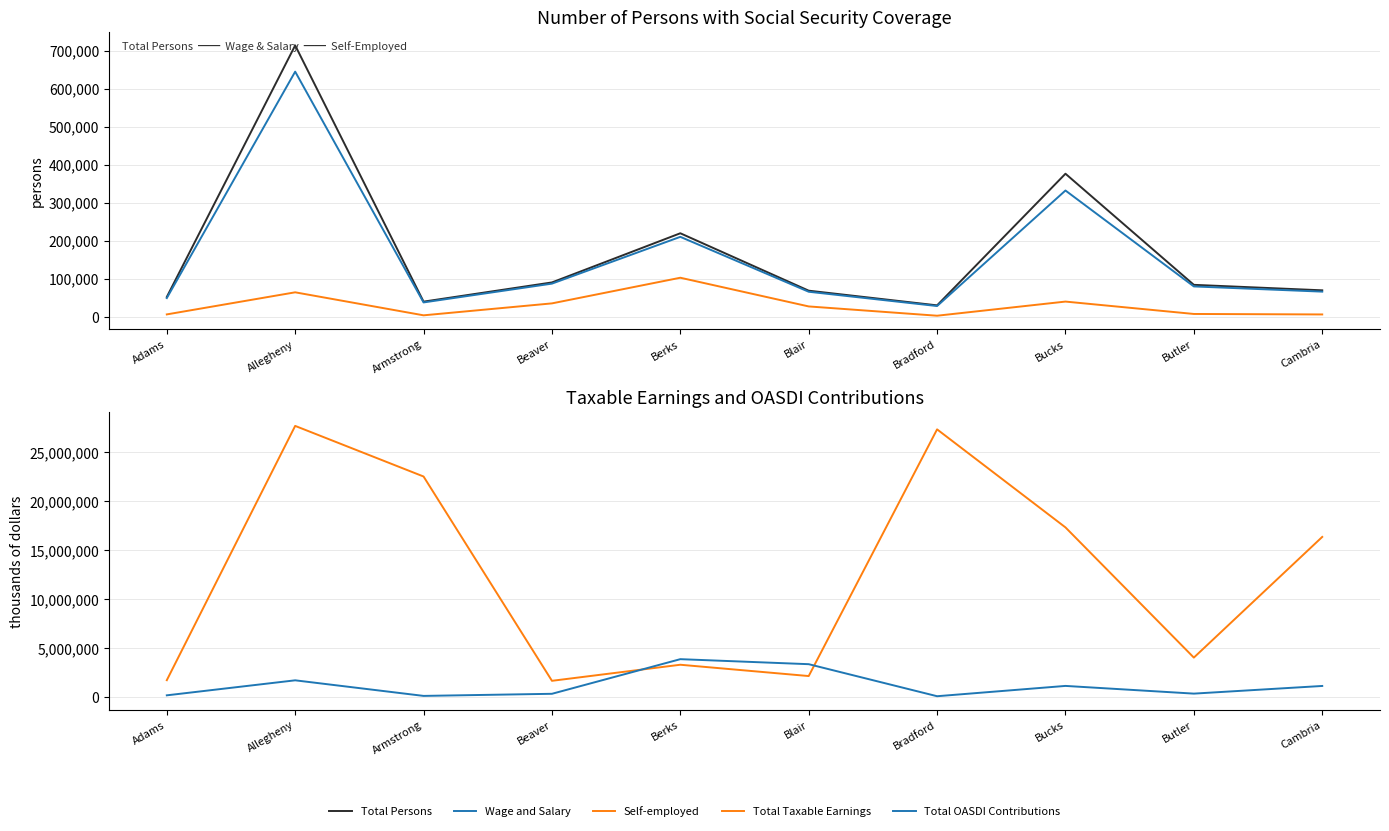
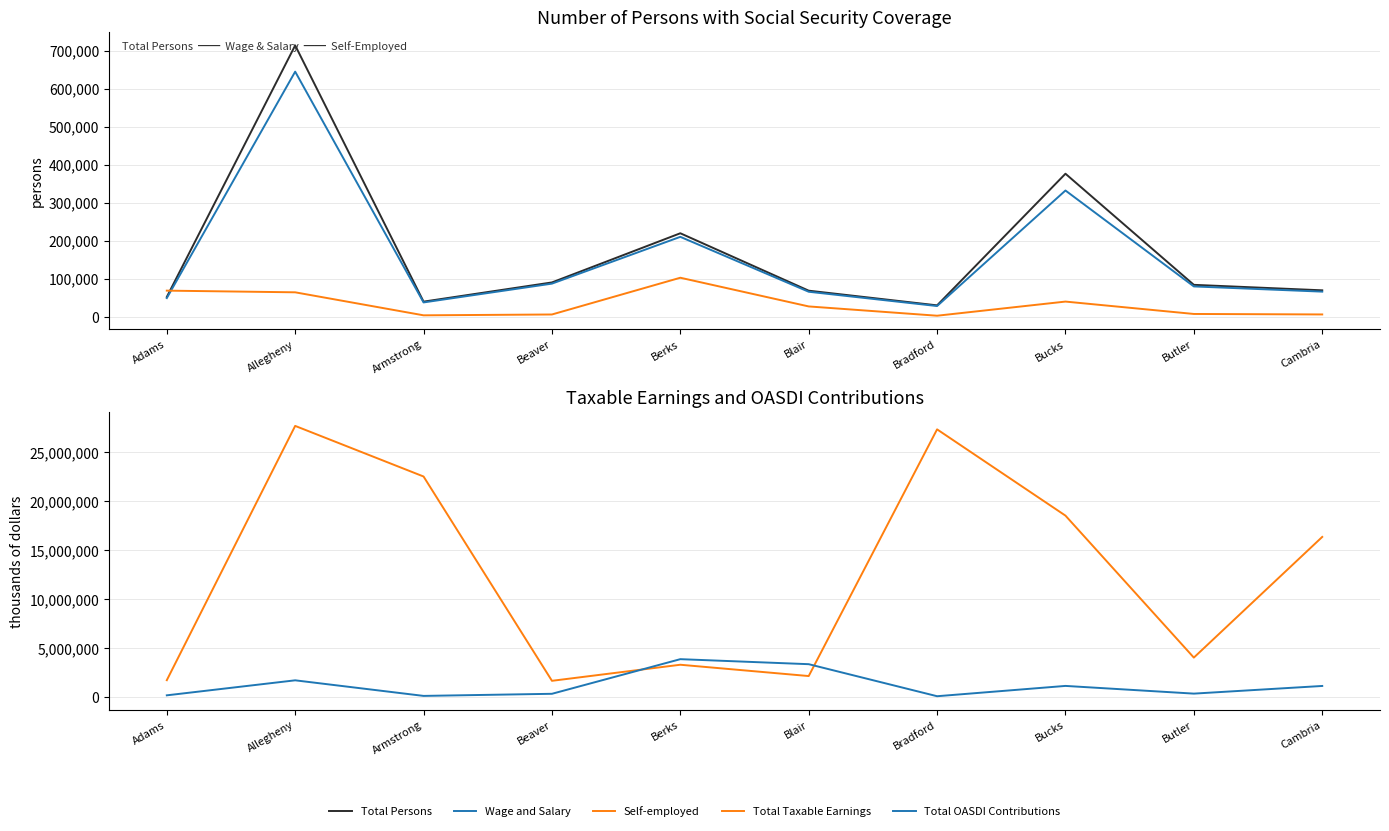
Number of Persons with Social Security Coverage, Self-employed, Adams: 10,000 -> 70,000
Number of Persons with Social Security Coverage, Self-employed, Beaver: 30,000 -> 10,000
Taxable Earnings and OASDI Contributions, Total Taxable Earnings, Bucks: 17,000,000 -> 19,000,000
